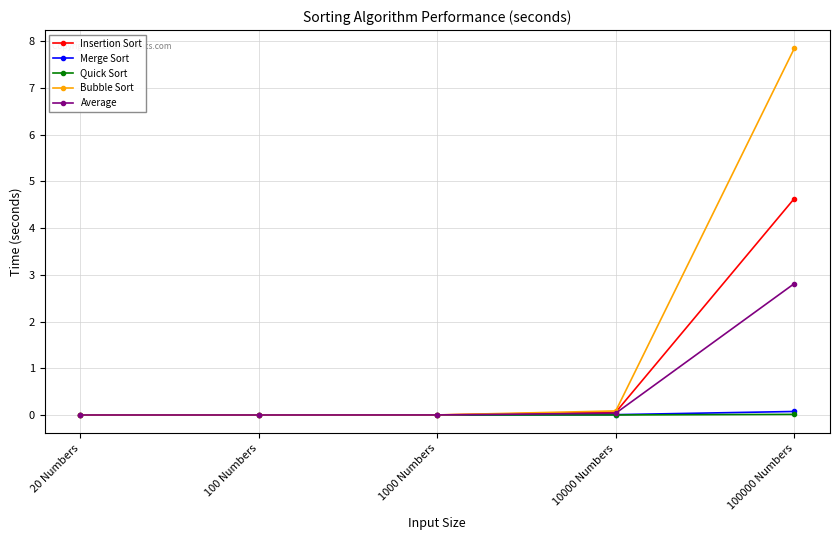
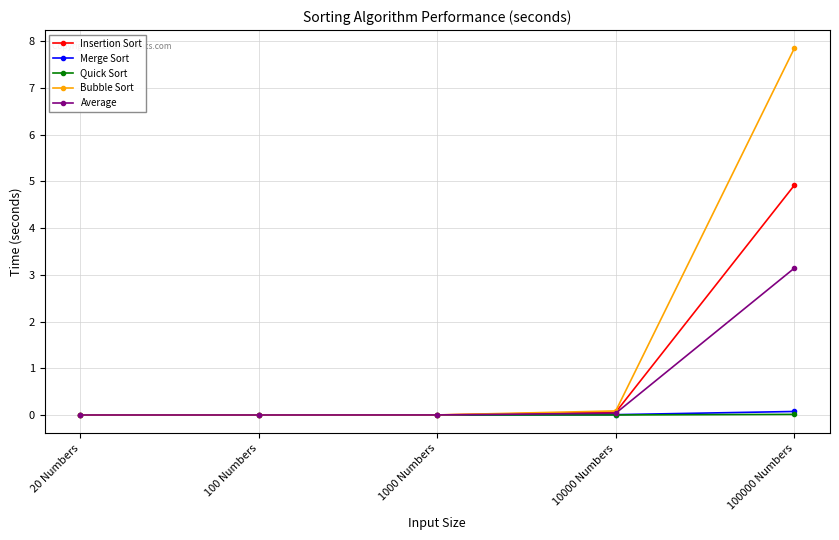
Insertion Sort, 100000 Numbers: 4.6 -> 4.9
Average, 100000 Numbers: 2.8 -> 3.1
